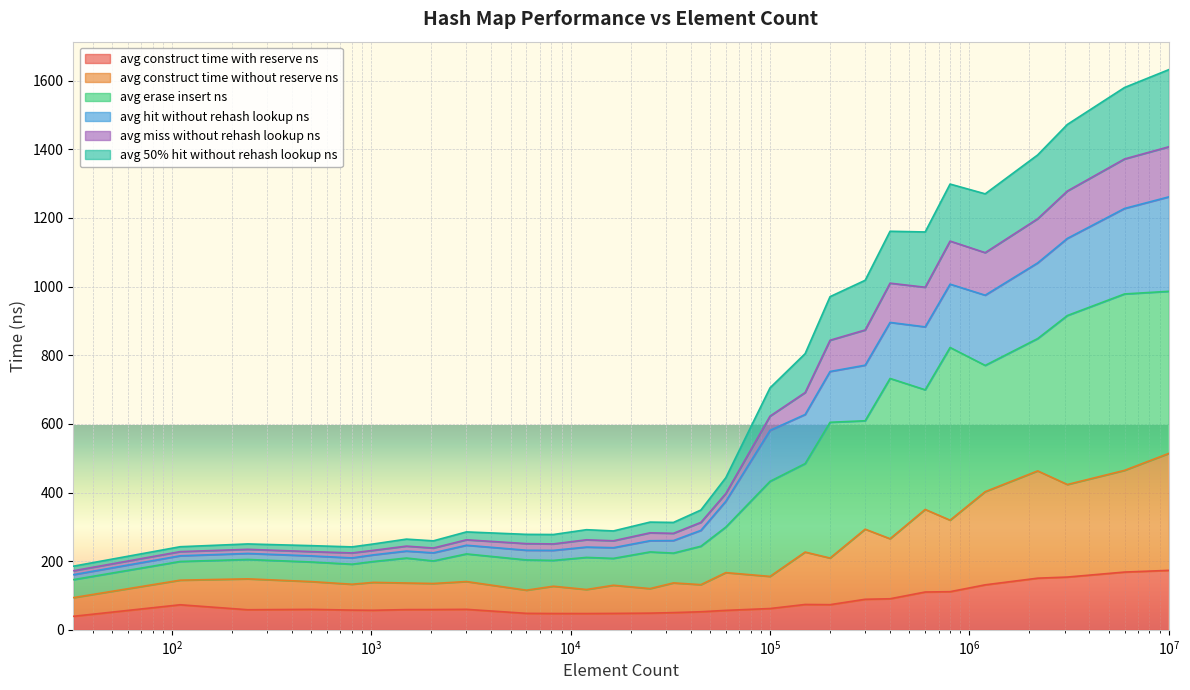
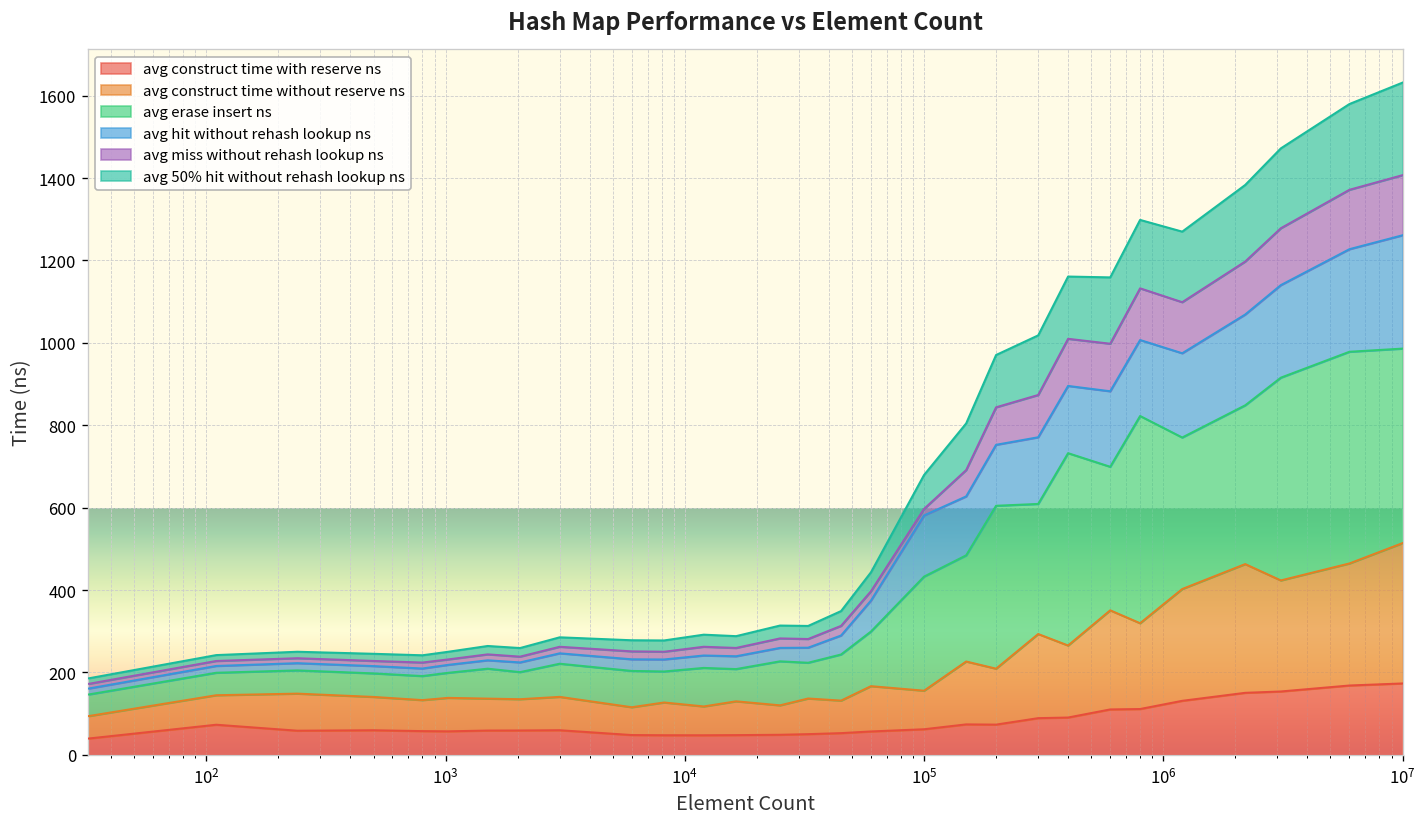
avg miss without rehash lookup ns, 10^5: 40 -> 20
